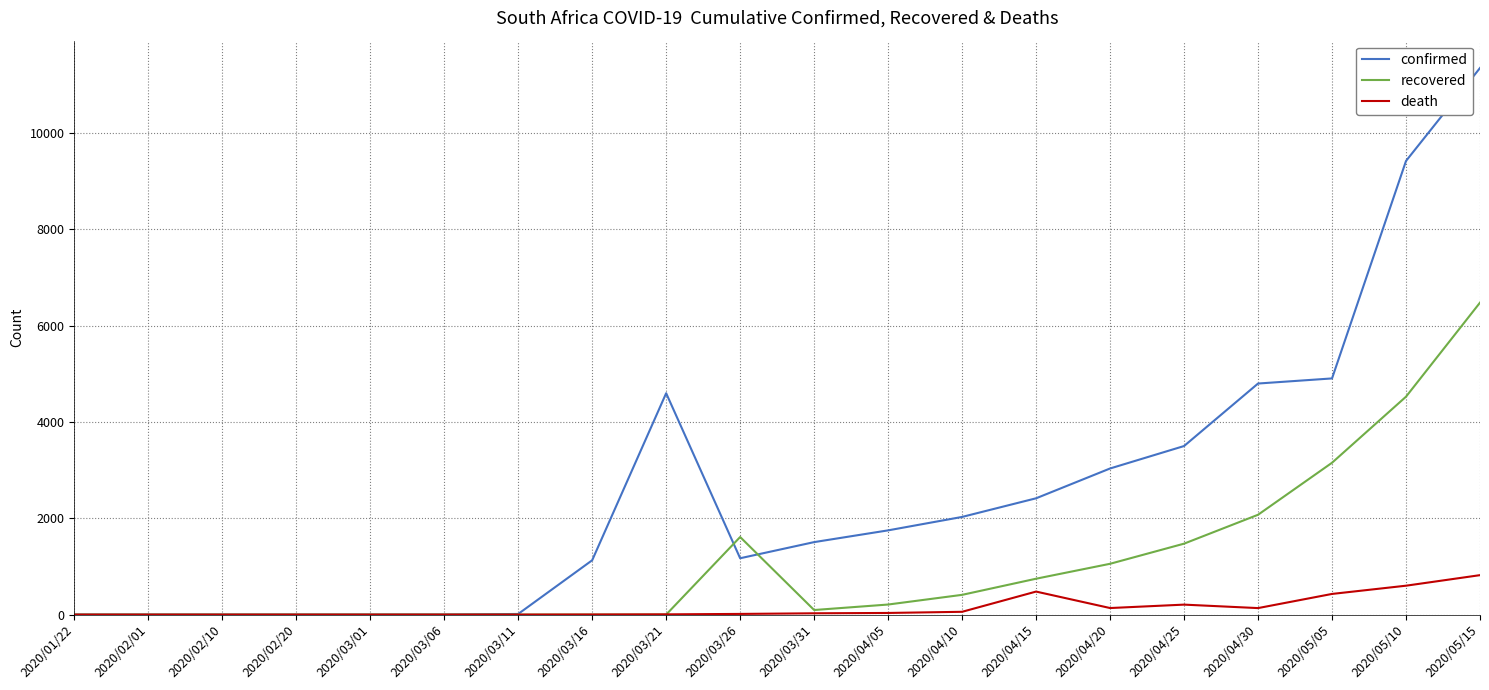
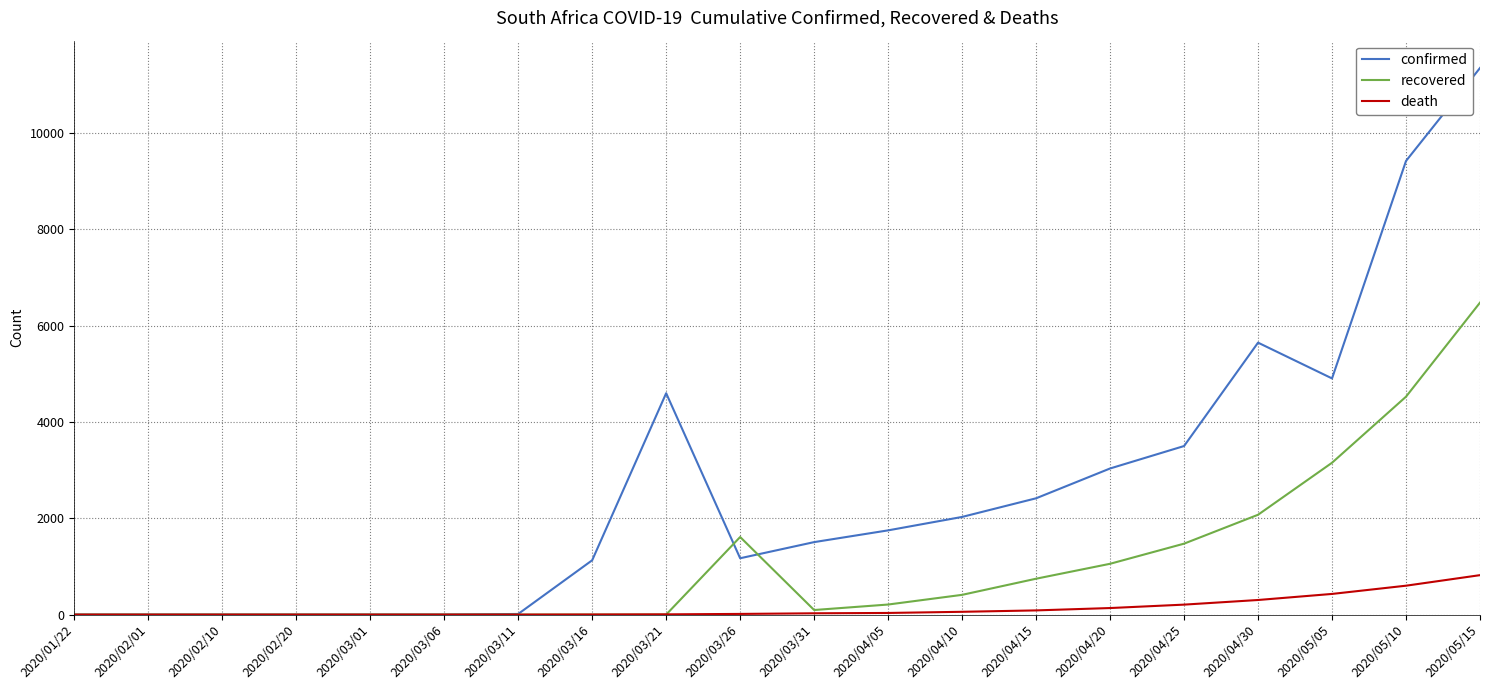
death, 2020/04/15: 500 -> 100
confirmed, 2020/04/30: 4800 -> 5600
death, 2020/04/30: 100 -> 300
